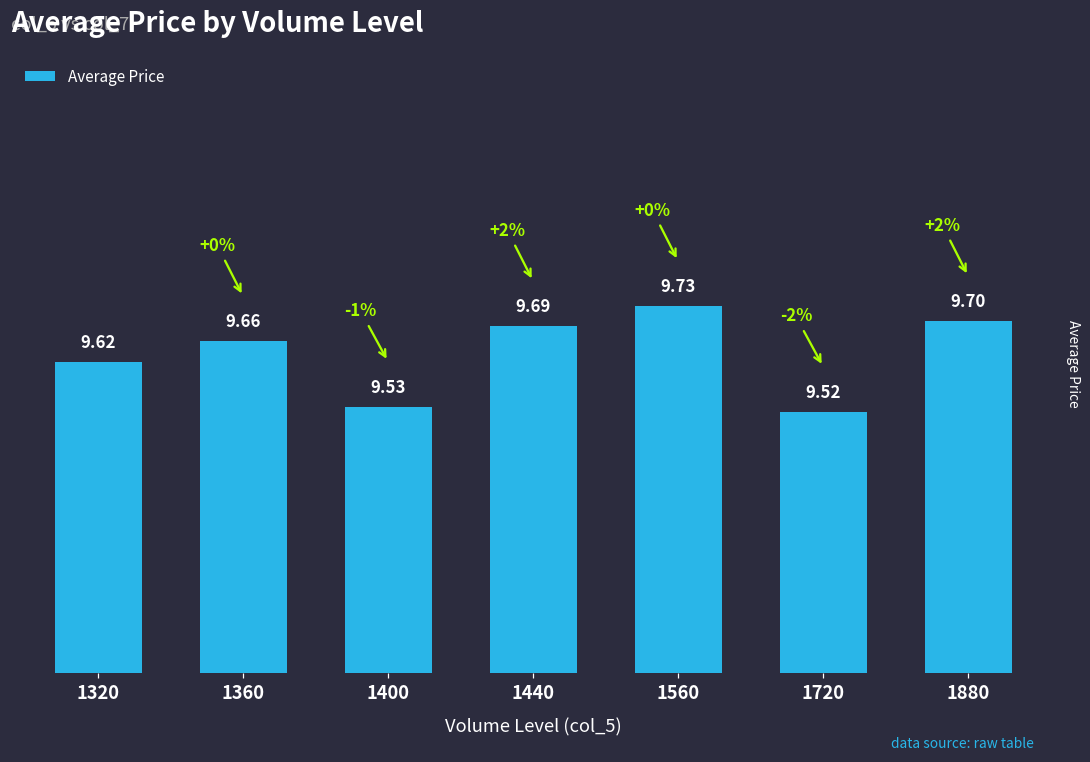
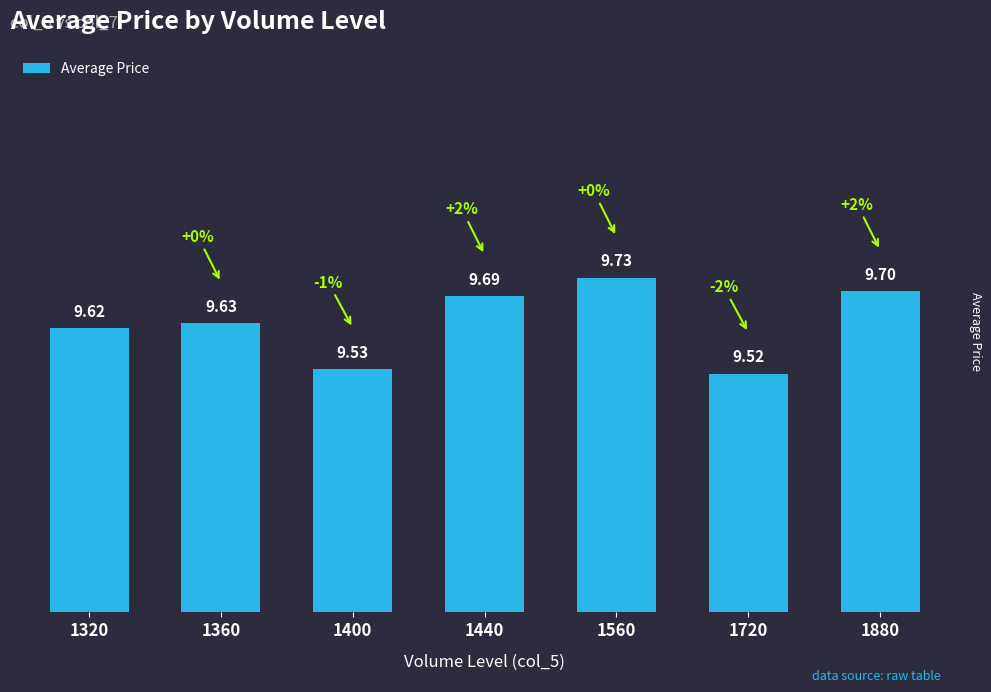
1360: 9.66 -> 9.63
